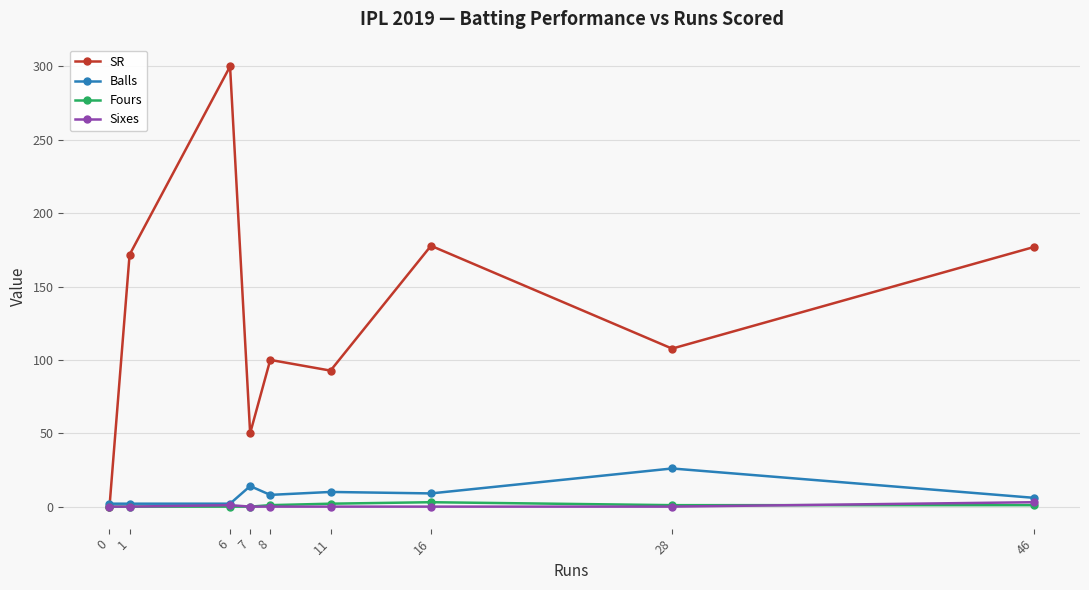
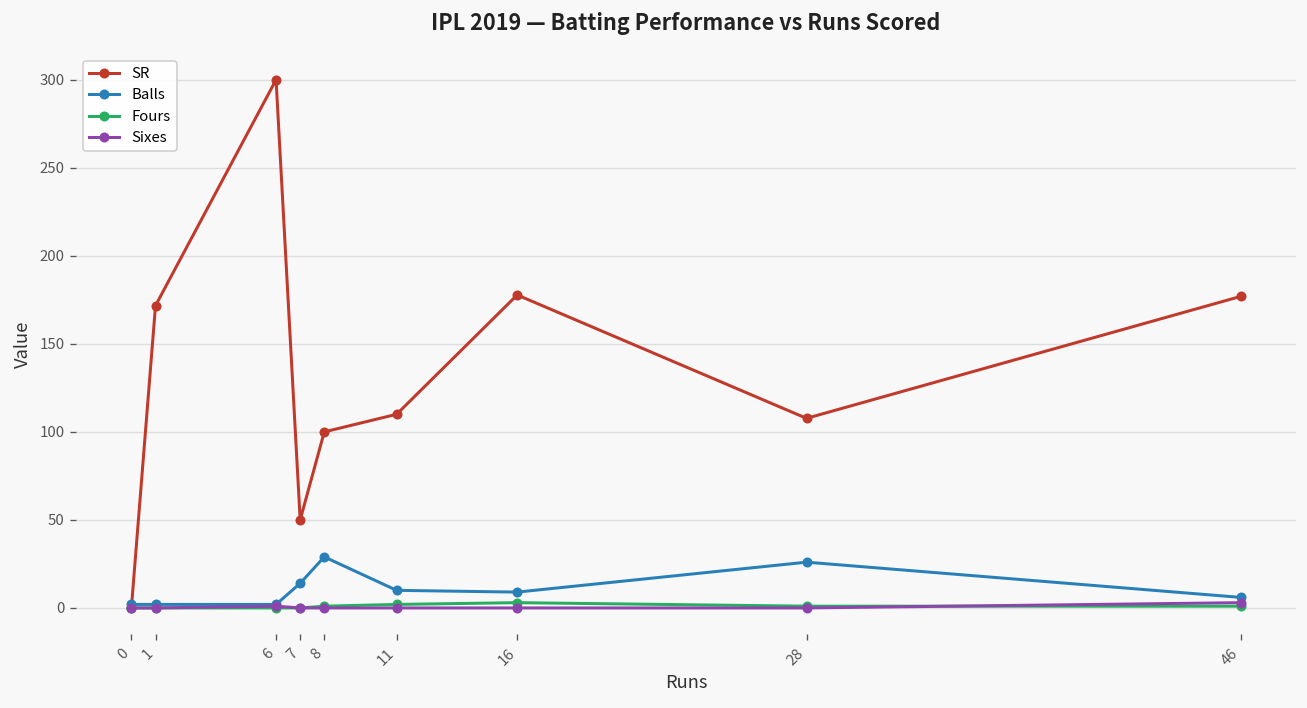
Balls, 8: 8 -> 29
SR, 11: 93 -> 110
